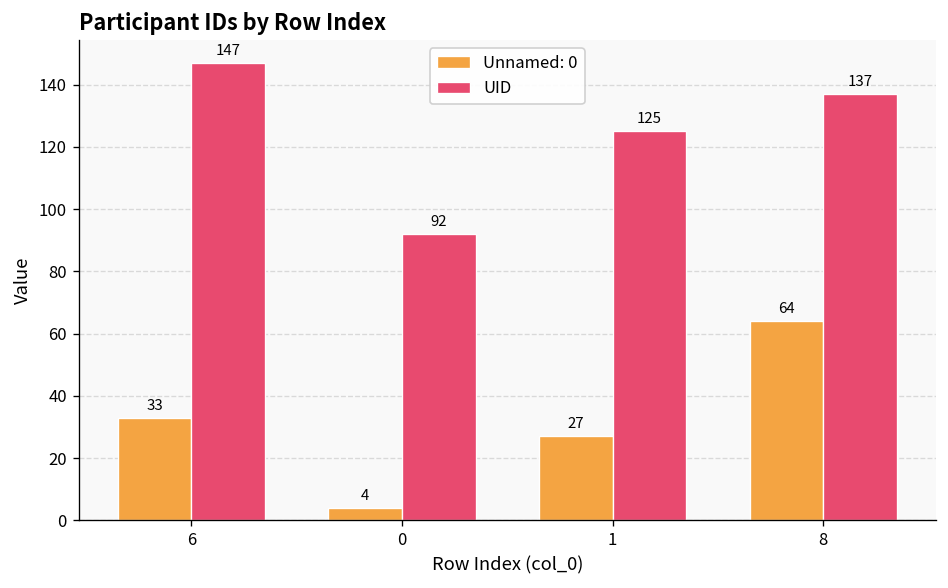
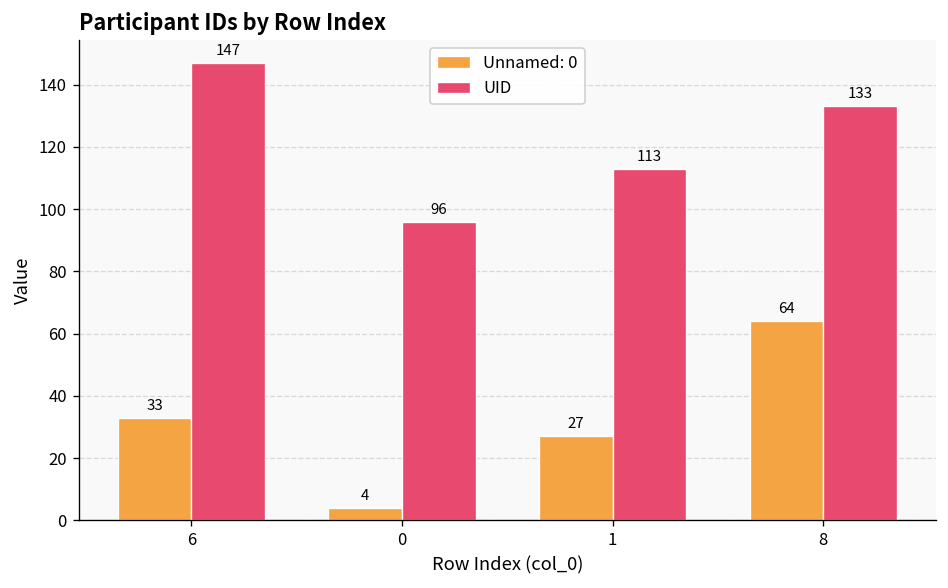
UID, 0: 92 -> 96
UID, 1: 125 -> 113
UID, 8: 137 -> 133
